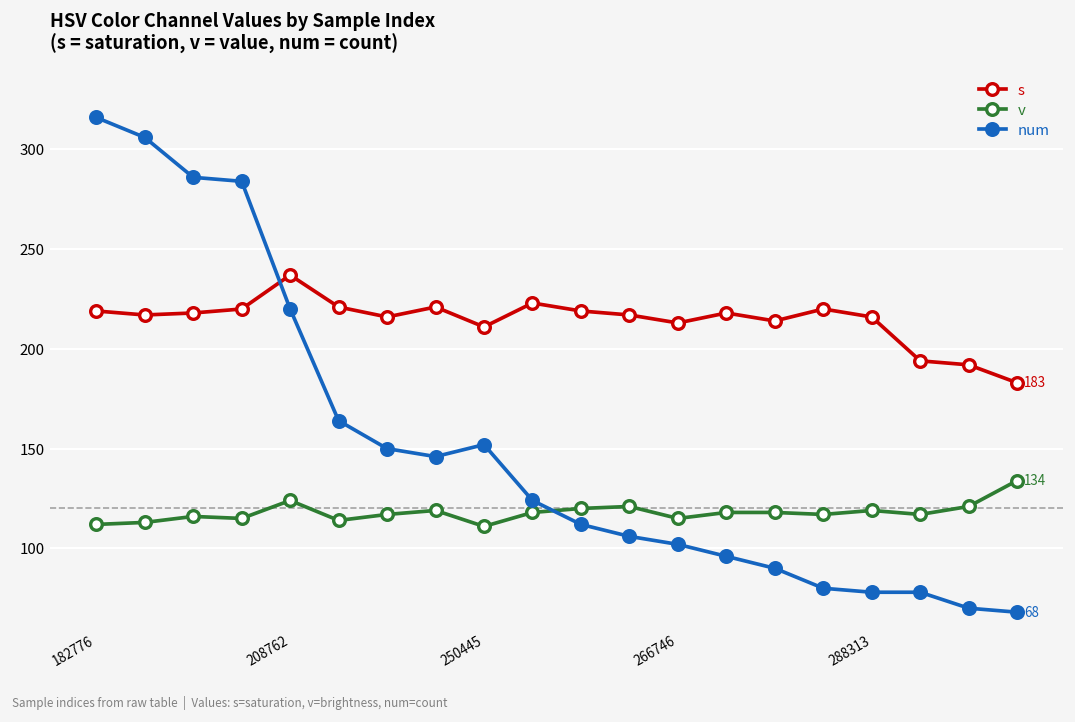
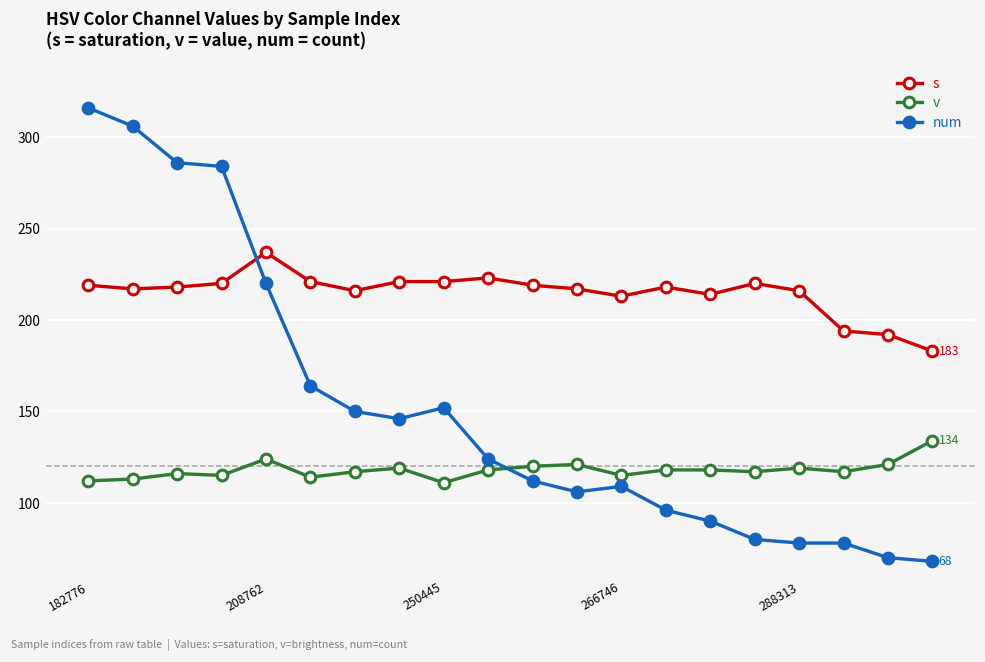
s, 250445: 211 -> 221
num, 266746: 102 -> 109
